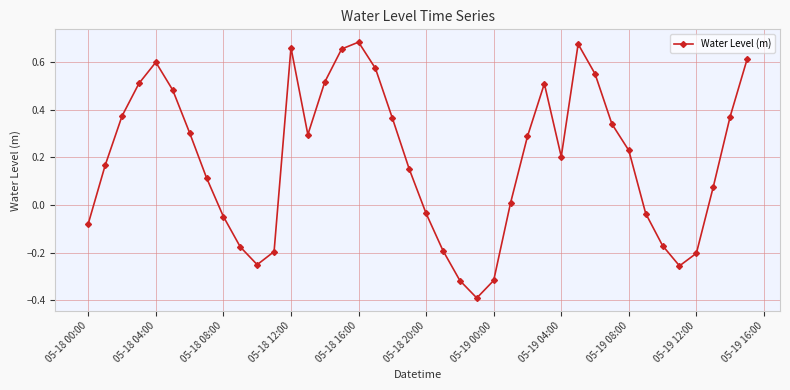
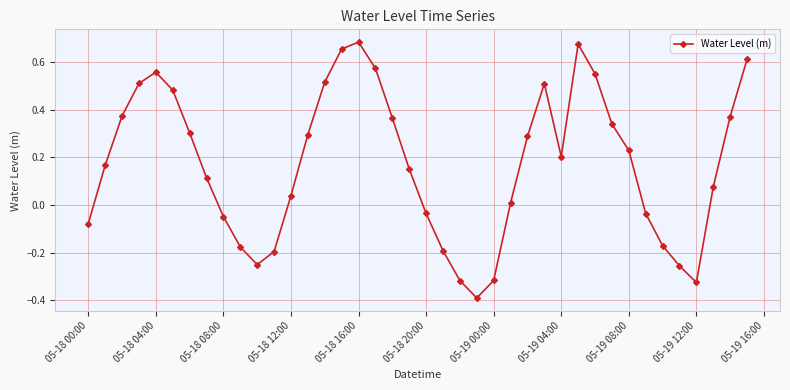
05-18 04:00: 0.60 -> 0.56
05-18 12:00: 0.66 -> 0.04
05-19 12:00: -0.20 -> -0.33
